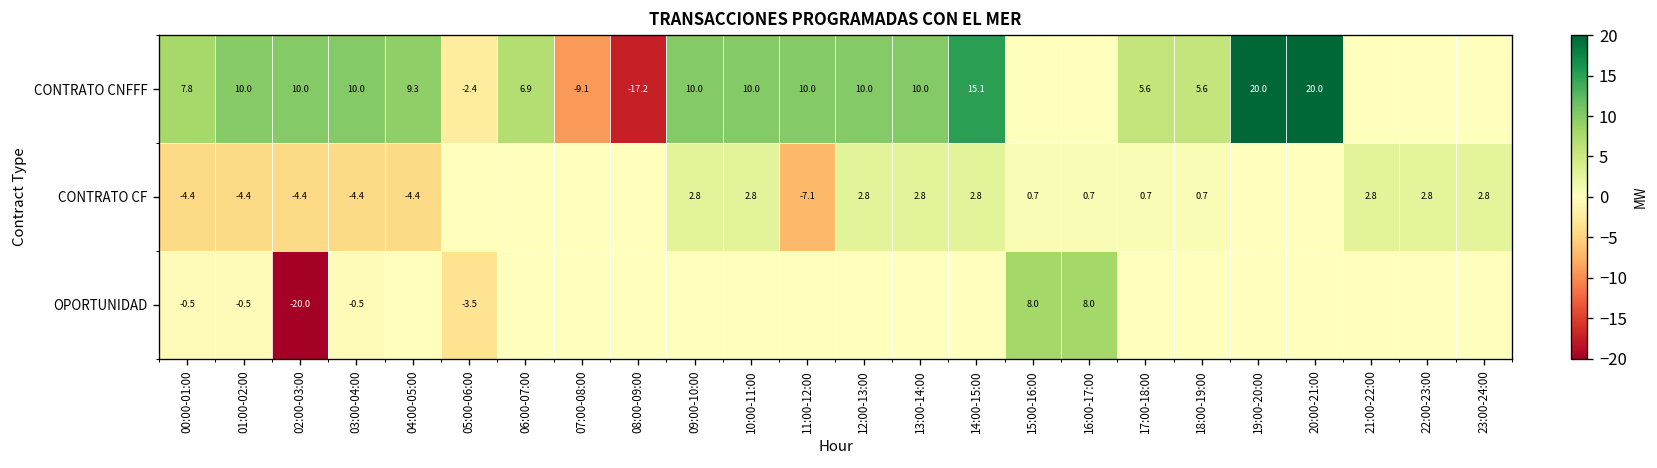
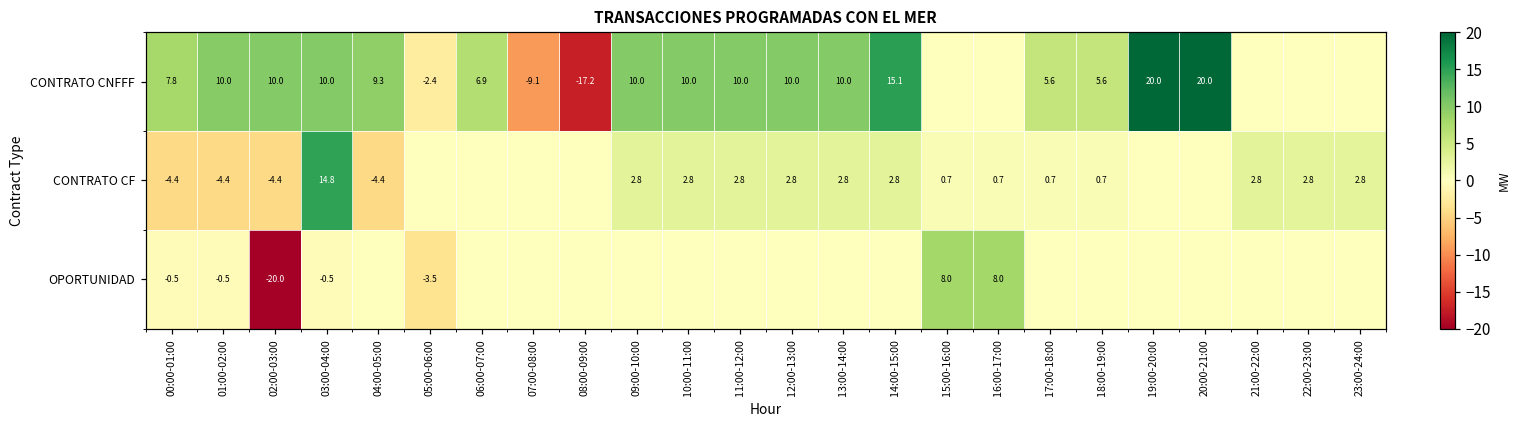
CONTRATO CF, 03:00-04:00: -4.4 -> 14.8
CONTRATO CF, 11:00-12:00: -7.1 -> 2.8
